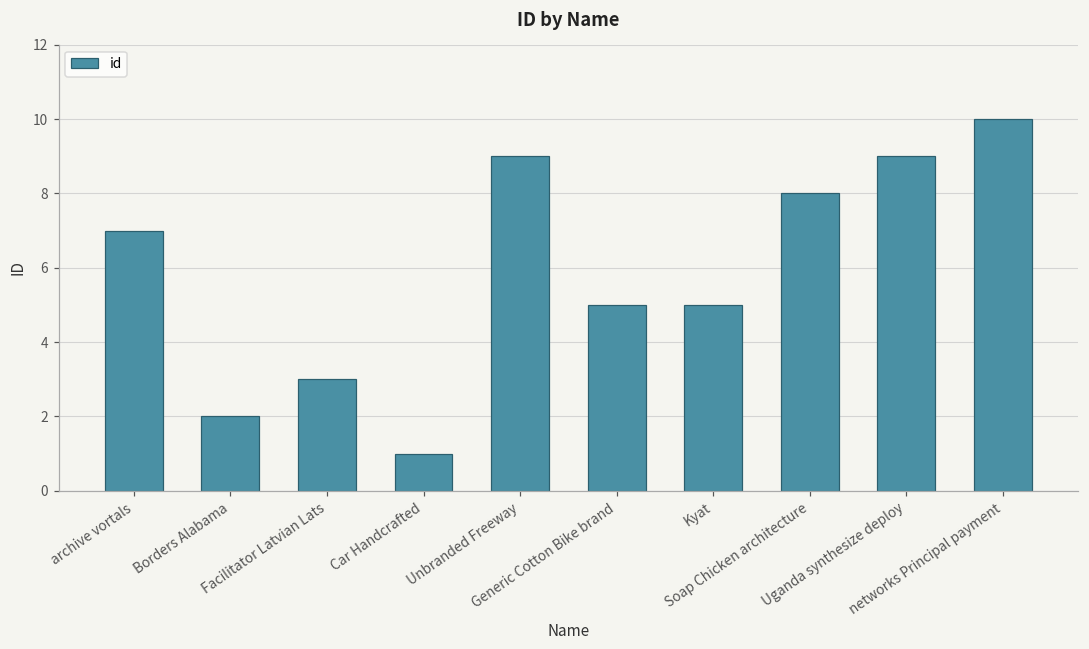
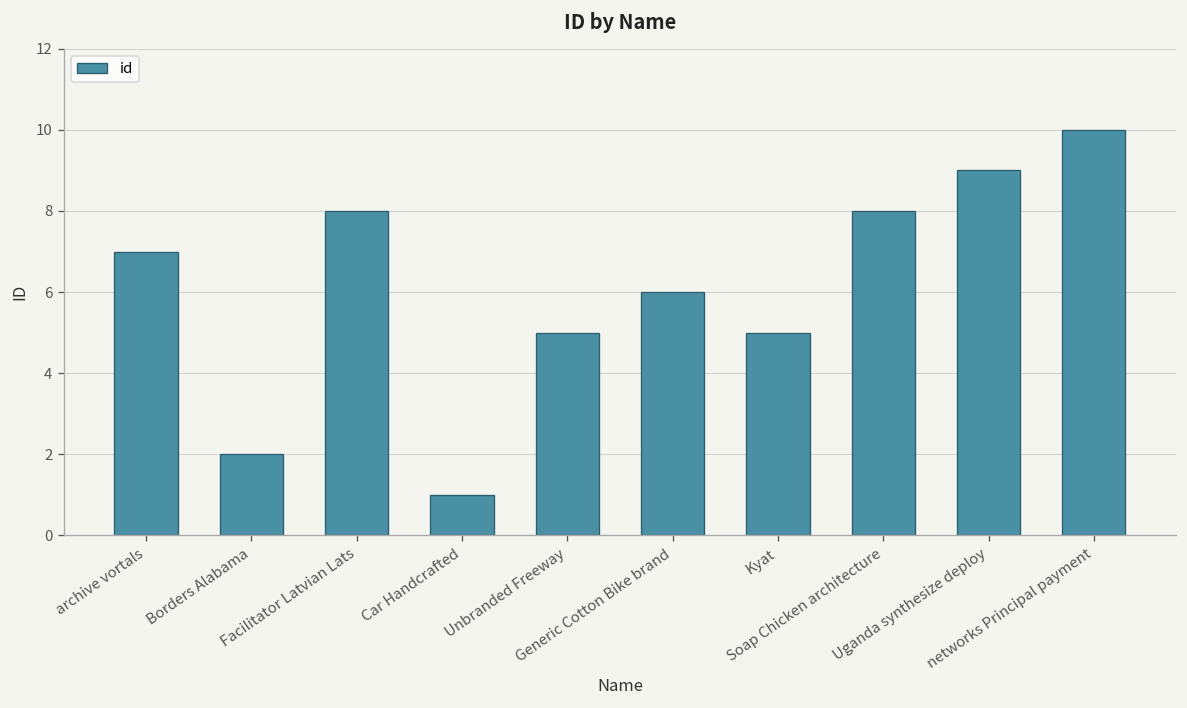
Facilitator Latvian Lats: 3 -> 8
Unbranded Freeway: 9 -> 5
Generic Cotton Bike brand: 5 -> 6
